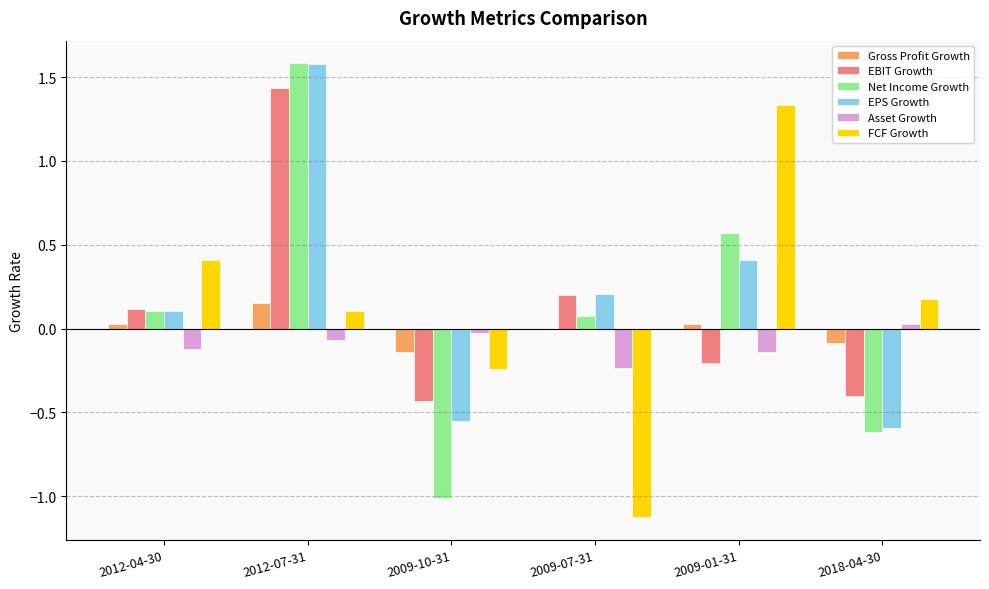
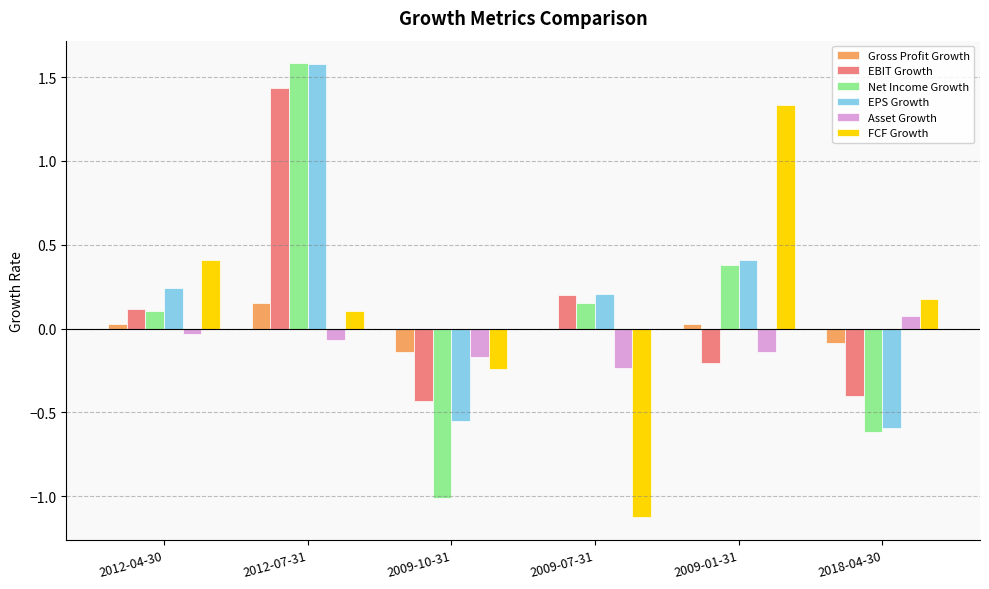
EPS Growth, 2012-04-30: 0.11 -> 0.24
Asset Growth, 2012-04-30: -0.12 -> -0.03
Asset Growth, 2009-10-31: -0.03 -> -0.17
Net Income Growth, 2009-07-31: 0.08 -> 0.15
Net Income Growth, 2009-01-31: 0.57 -> 0.38
Asset Growth, 2018-04-30: 0.03 -> 0.08
